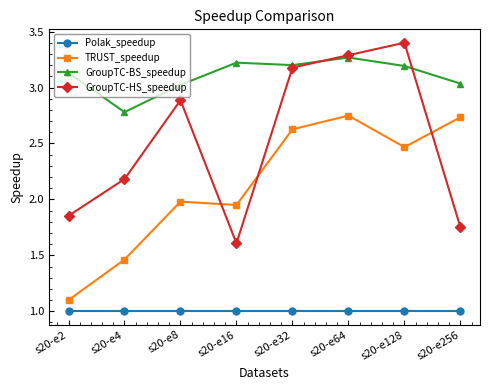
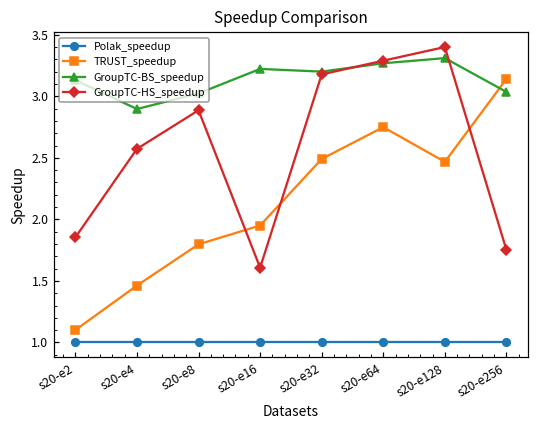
GroupTC-BS_speedup, s20-e4: 2.78 -> 2.90
GroupTC-HS_speedup, s20-e4: 2.18 -> 2.57
TRUST_speedup, s20-e8: 1.98 -> 1.80
TRUST_speedup, s20-e32: 2.63 -> 2.49
GroupTC-BS_speedup, s20-e128: 3.19 -> 3.31
TRUST_speedup, s20-e256: 2.73 -> 3.14
